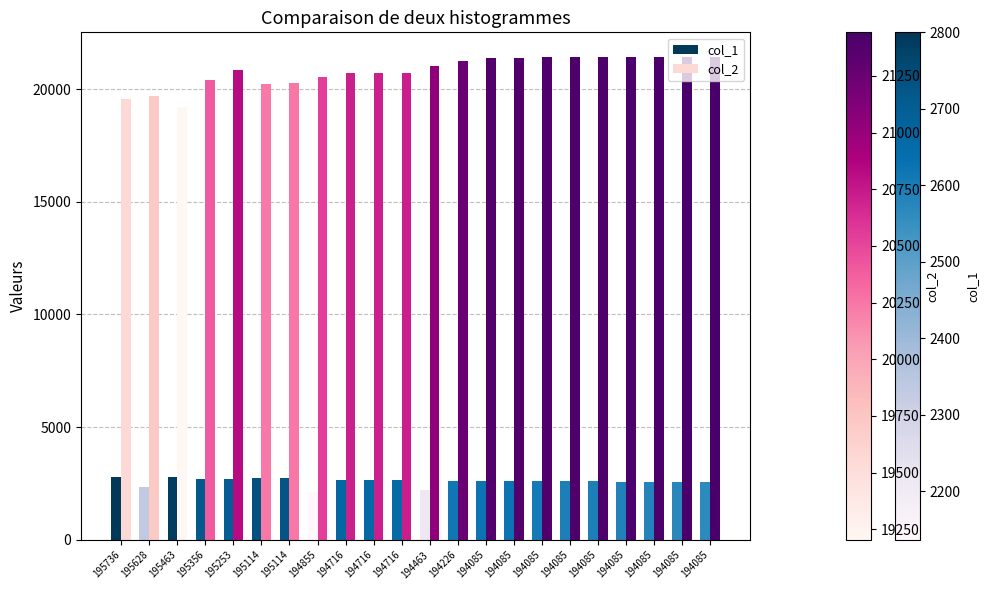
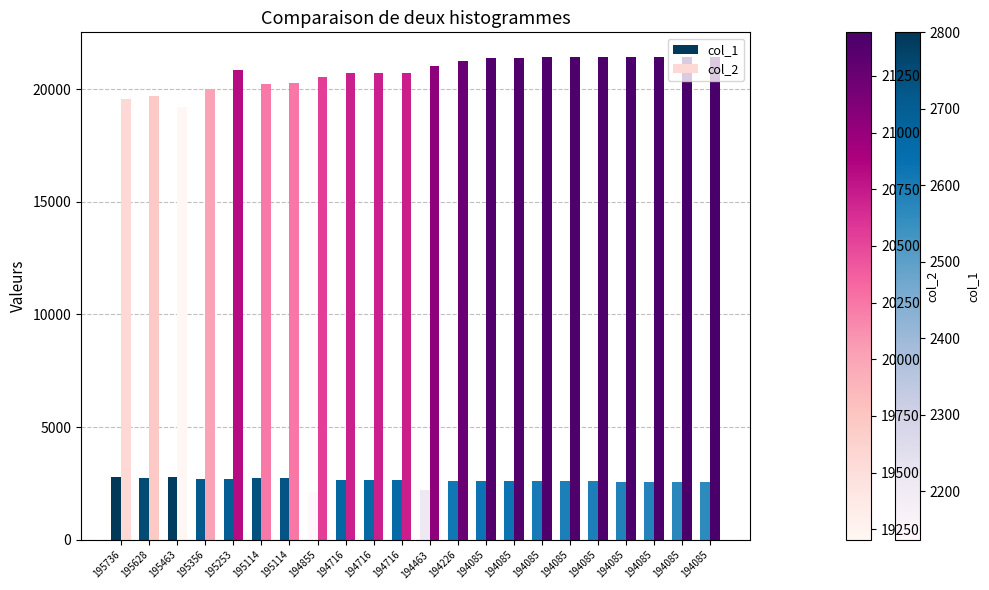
col_1, 195628: 2300 -> 2800
col_2, 195356: 20400 -> 20000
